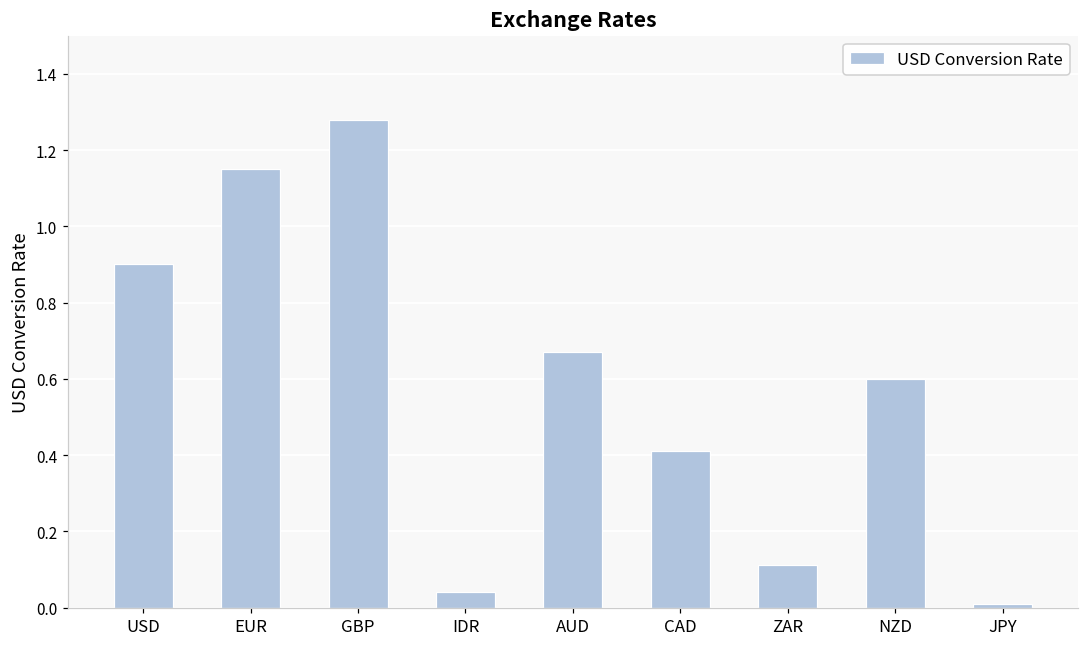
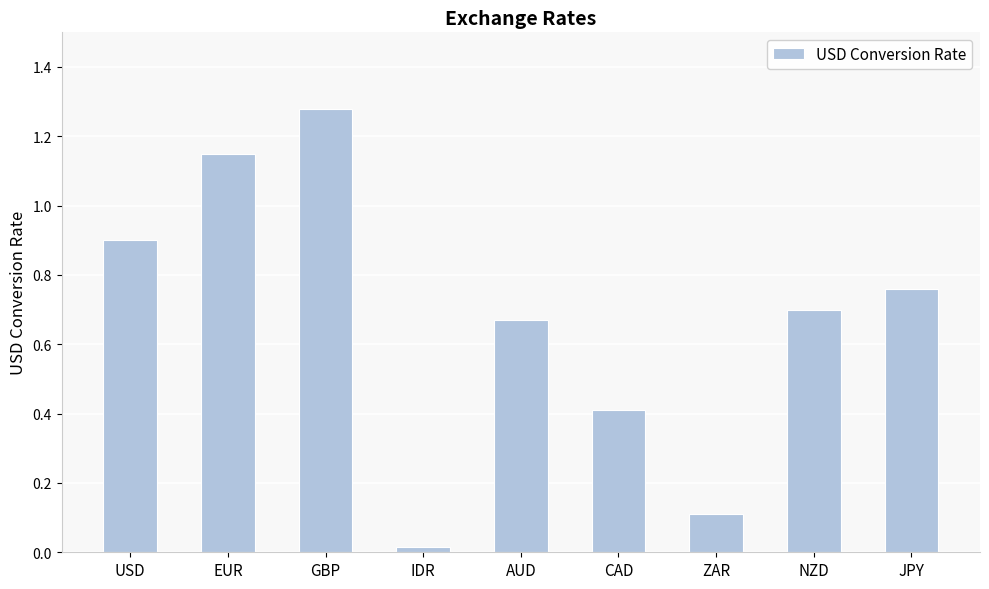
IDR: 0.04 -> 0.02
NZD: 0.6 -> 0.7
JPY: 0.01 -> 0.76
